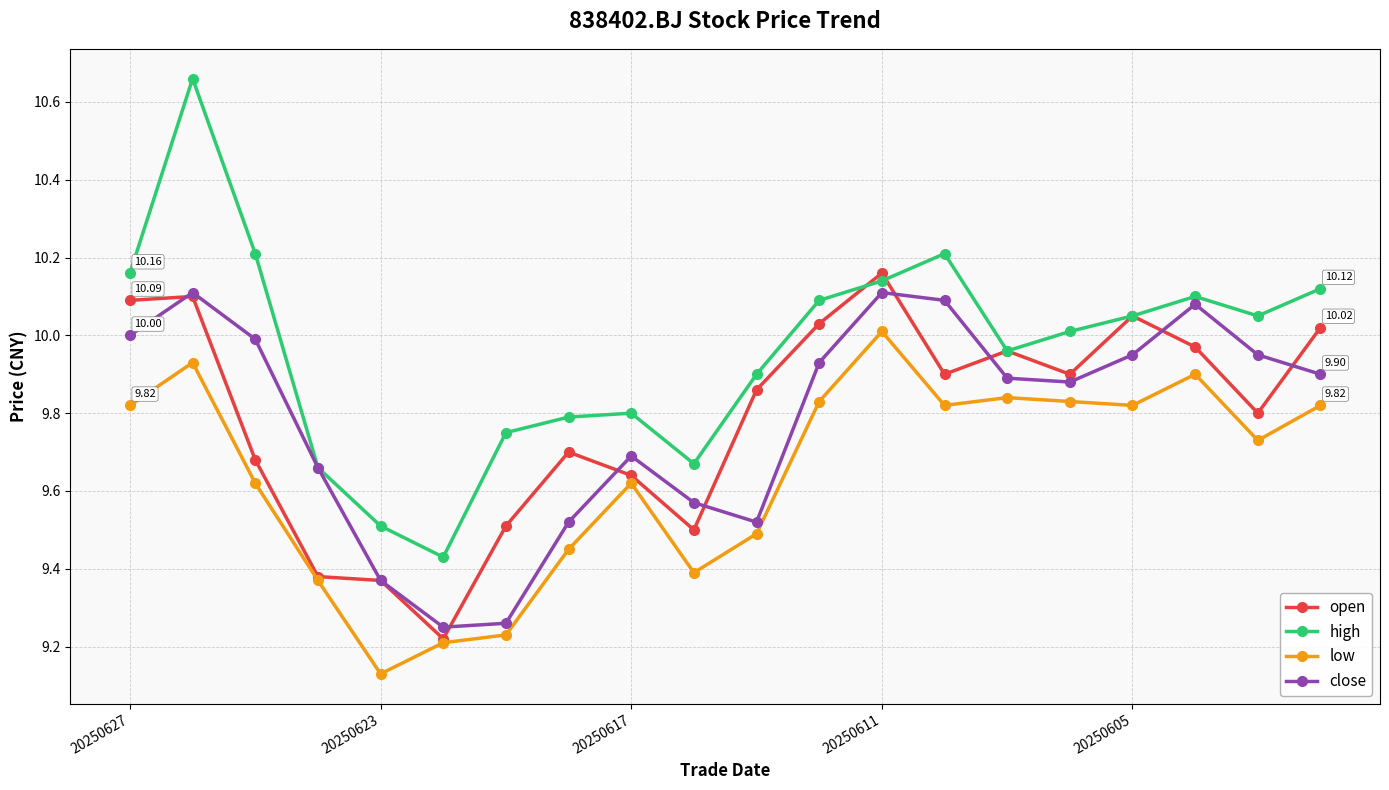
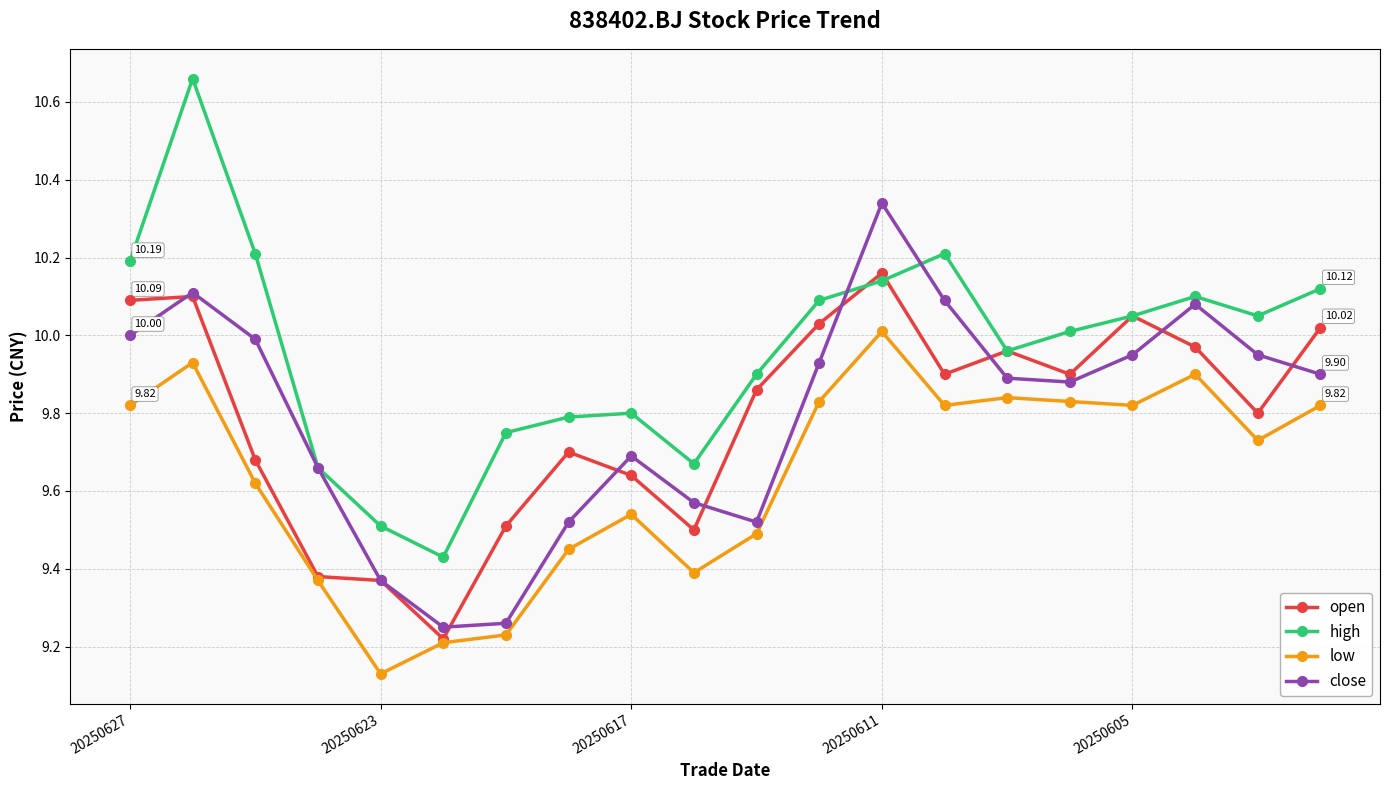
high, 20250627: 10.16 -> 10.19
low, 20250617: 9.62 -> 9.54
close, 20250611: 10.11 -> 10.34
